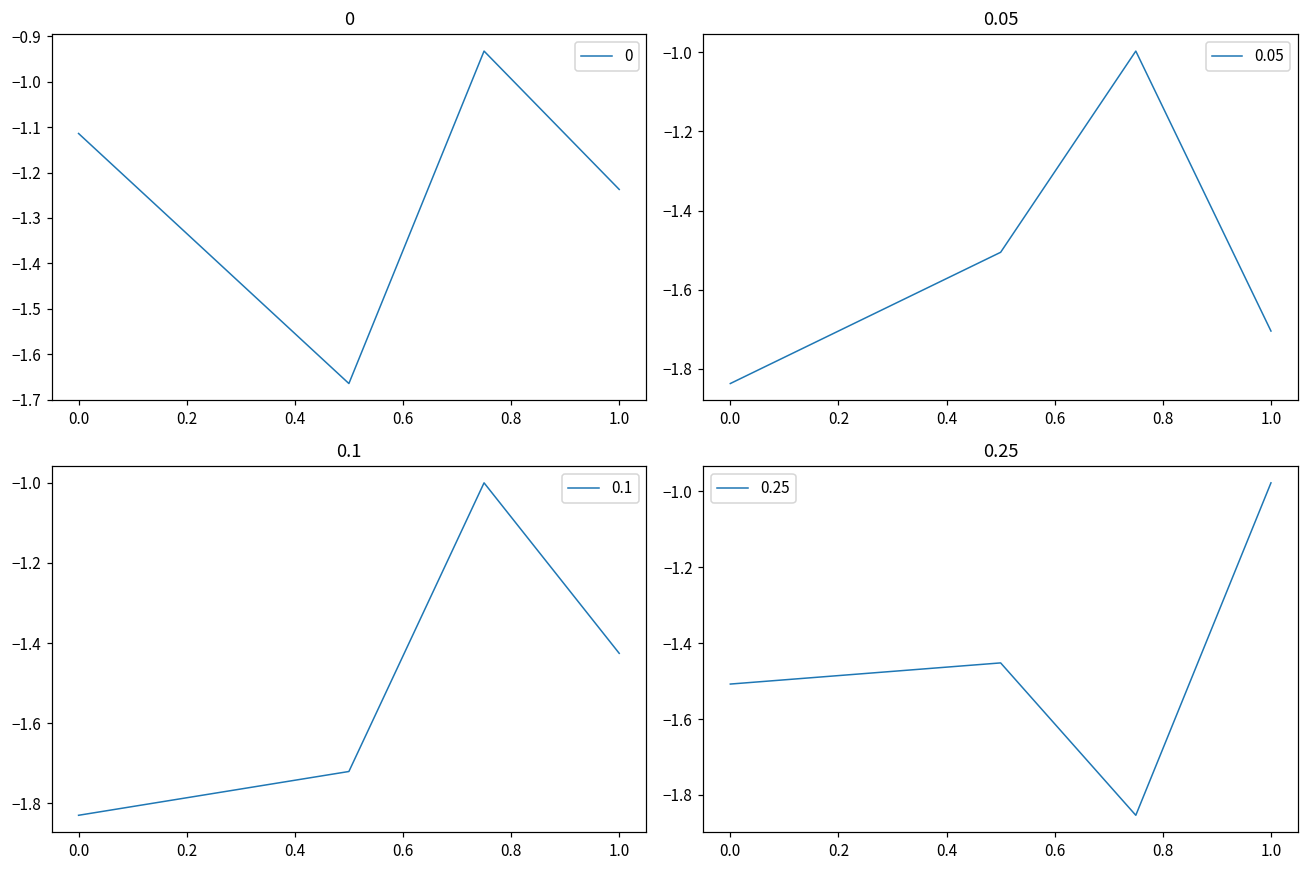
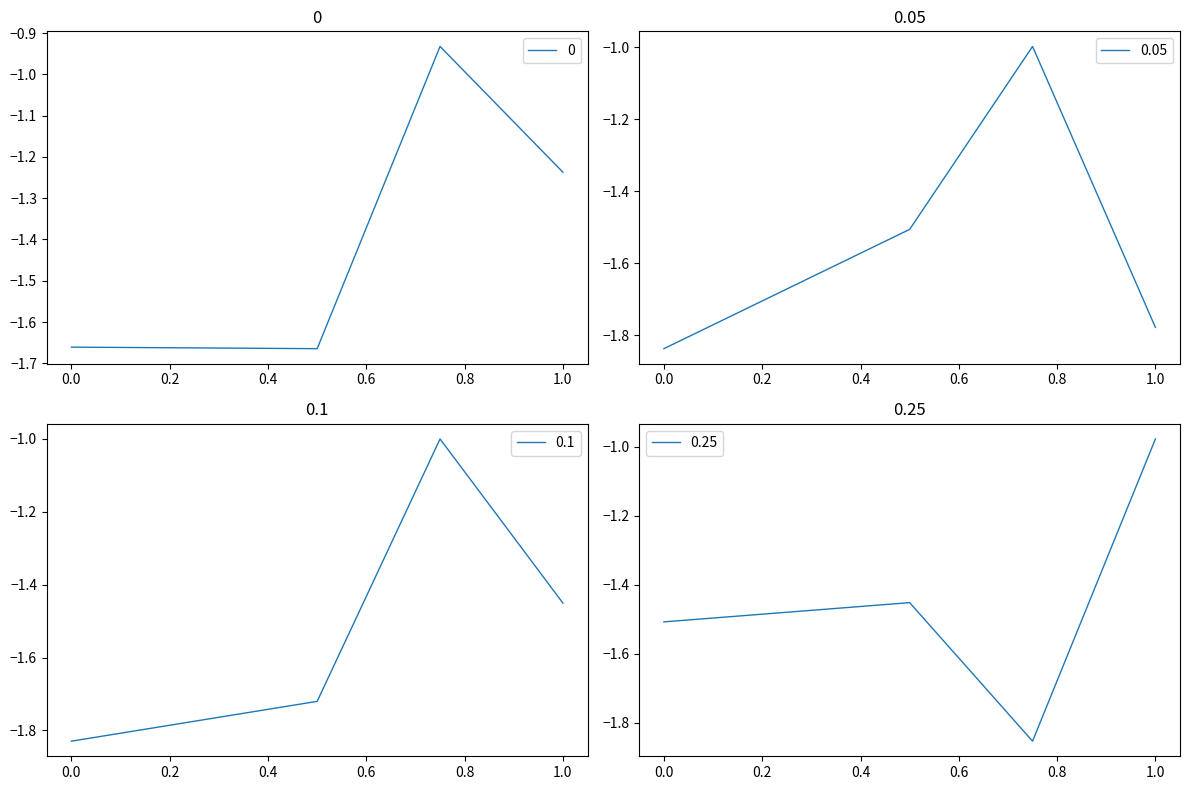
0, 0.0: -1.11 -> -1.66
0.05, 1.0: -1.70 -> -1.78
0.1, 1.0: -1.43 -> -1.45
